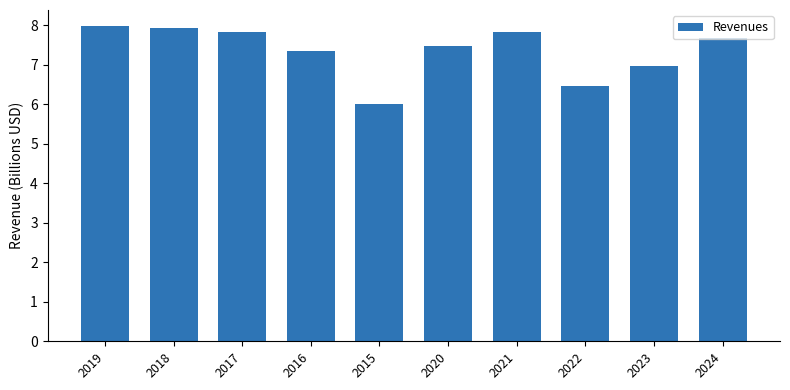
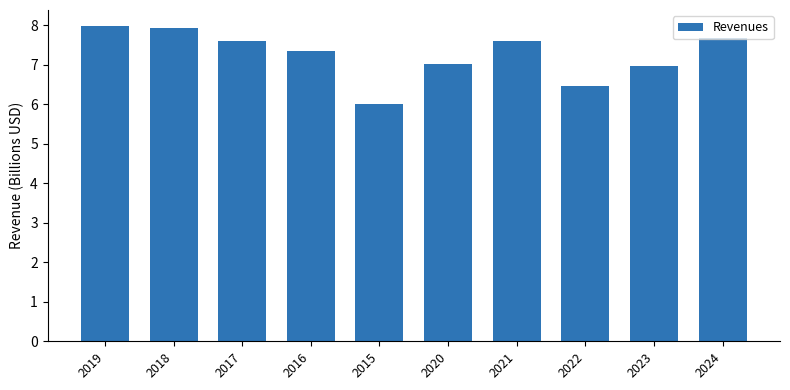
2017: 7.8 -> 7.6
2020: 7.5 -> 7.0
2021: 7.8 -> 7.6
